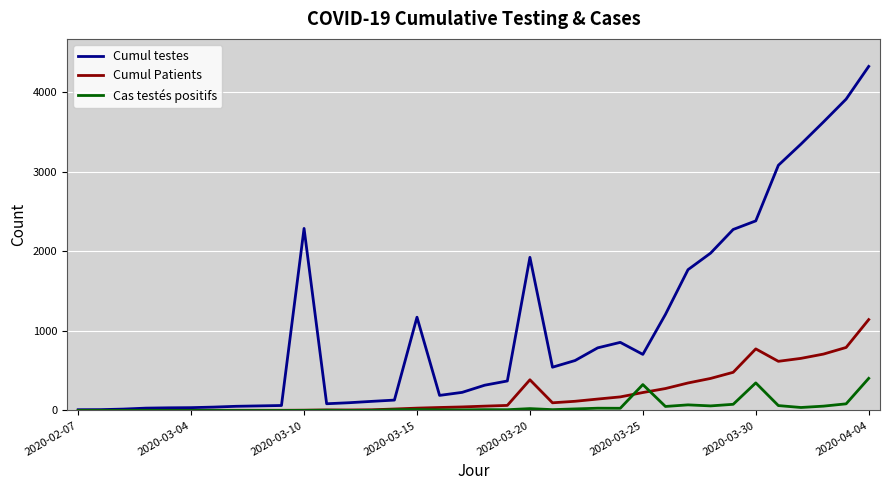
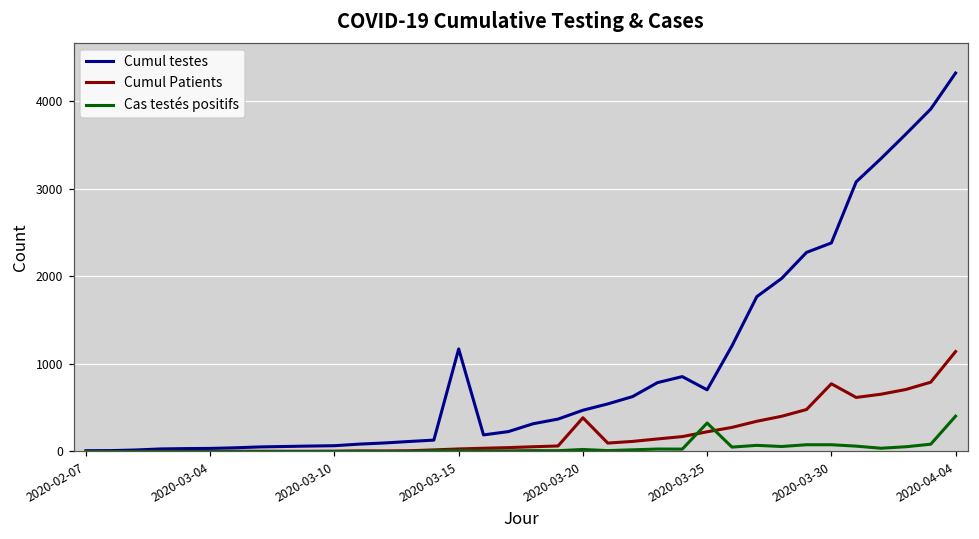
Cumul testes, 2020-03-10: 2300 -> 100
Cumul testes, 2020-03-20: 1900 -> 500
Cas testés positifs, 2020-03-30: 300 -> 100
